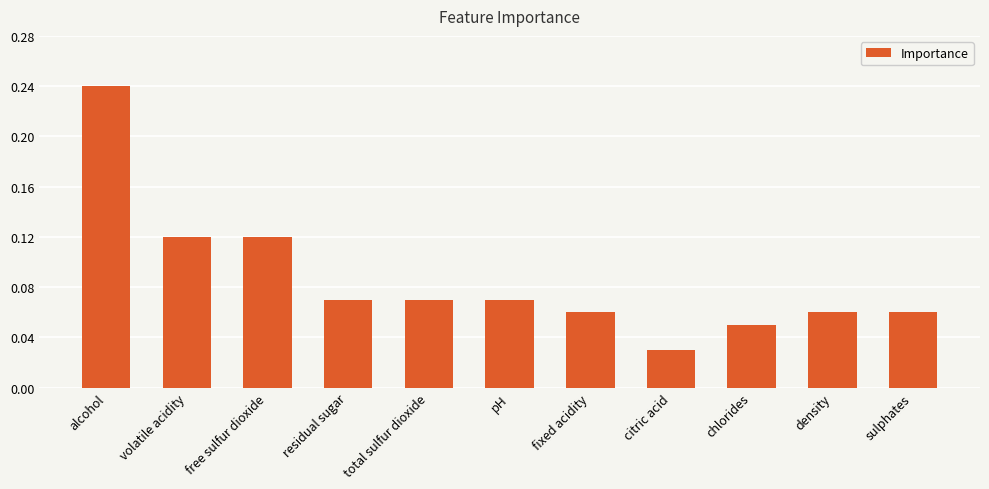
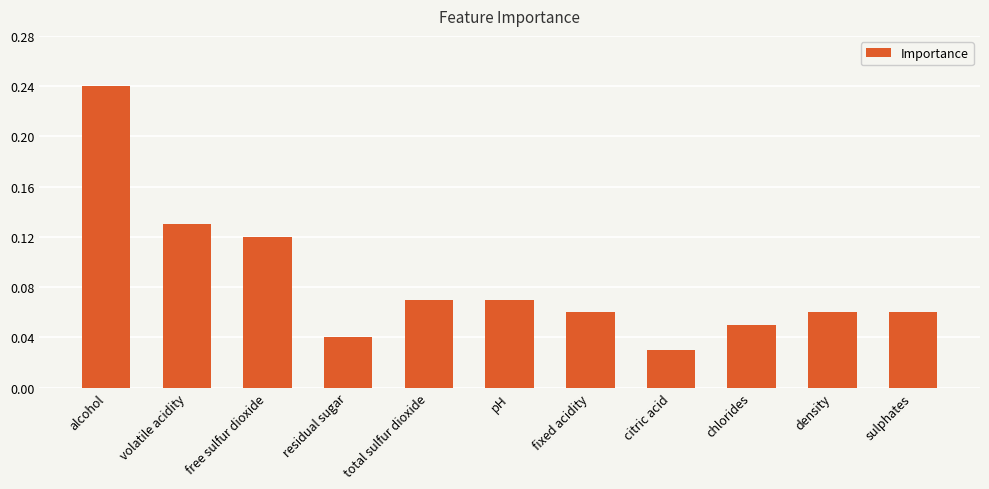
volatile acidity: 0.12 -> 0.13
residual sugar: 0.07 -> 0.04
